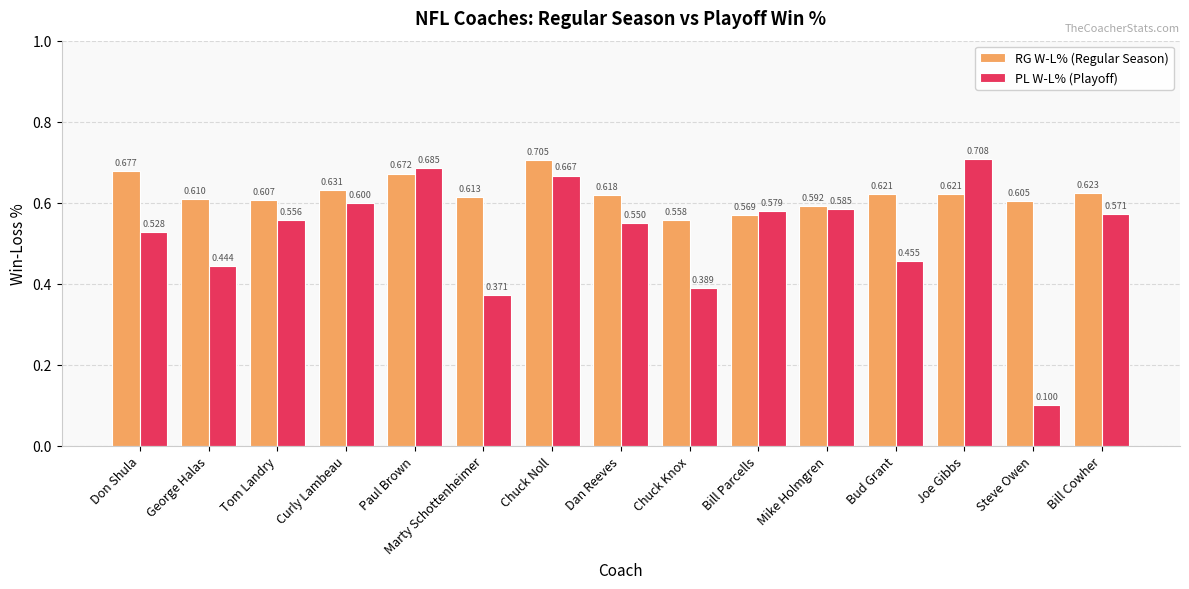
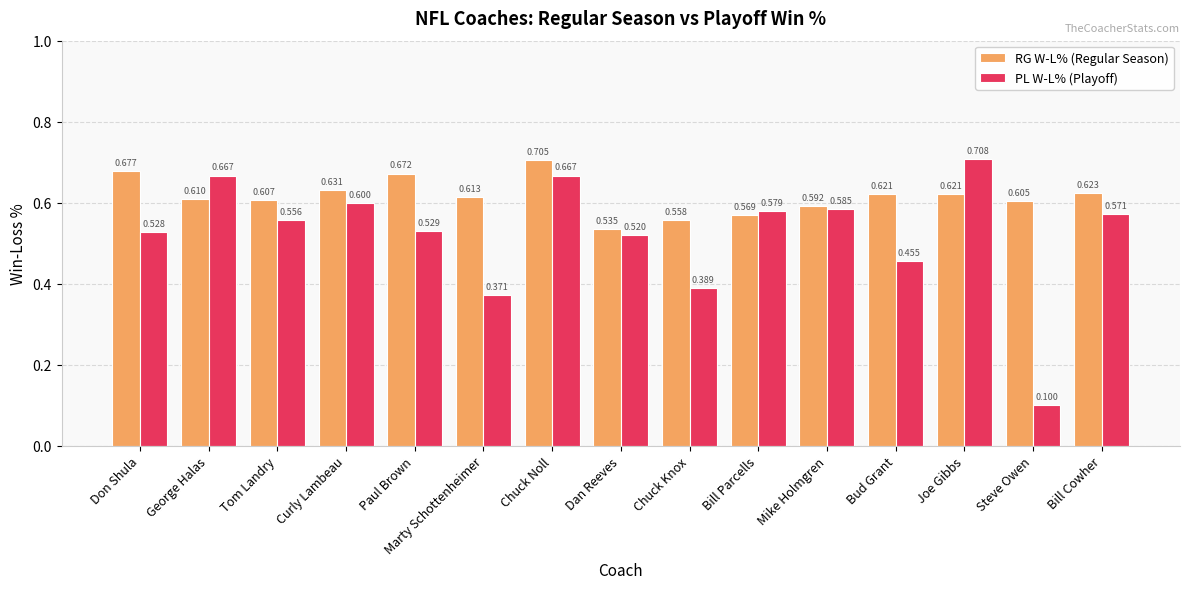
PL W-L% (Playoff), George Halas: 0.444 -> 0.667
PL W-L% (Playoff), Paul Brown: 0.685 -> 0.529
RG W-L% (Regular Season), Dan Reeves: 0.618 -> 0.535
PL W-L% (Playoff), Dan Reeves: 0.550 -> 0.520
